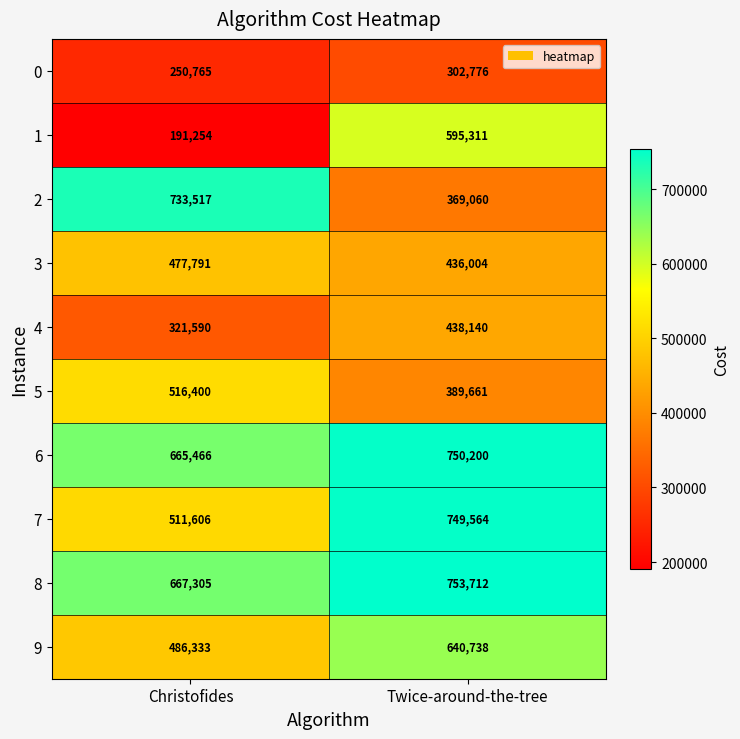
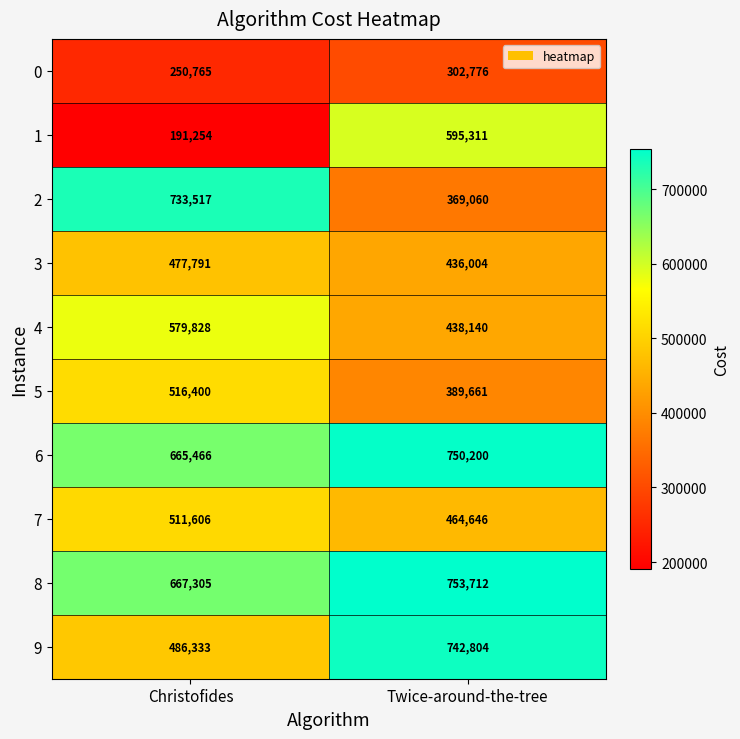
4, Christofides: 321,590 -> 579,828
7, Twice-around-the-tree: 749,564 -> 464,646
9, Twice-around-the-tree: 640,738 -> 742,804
